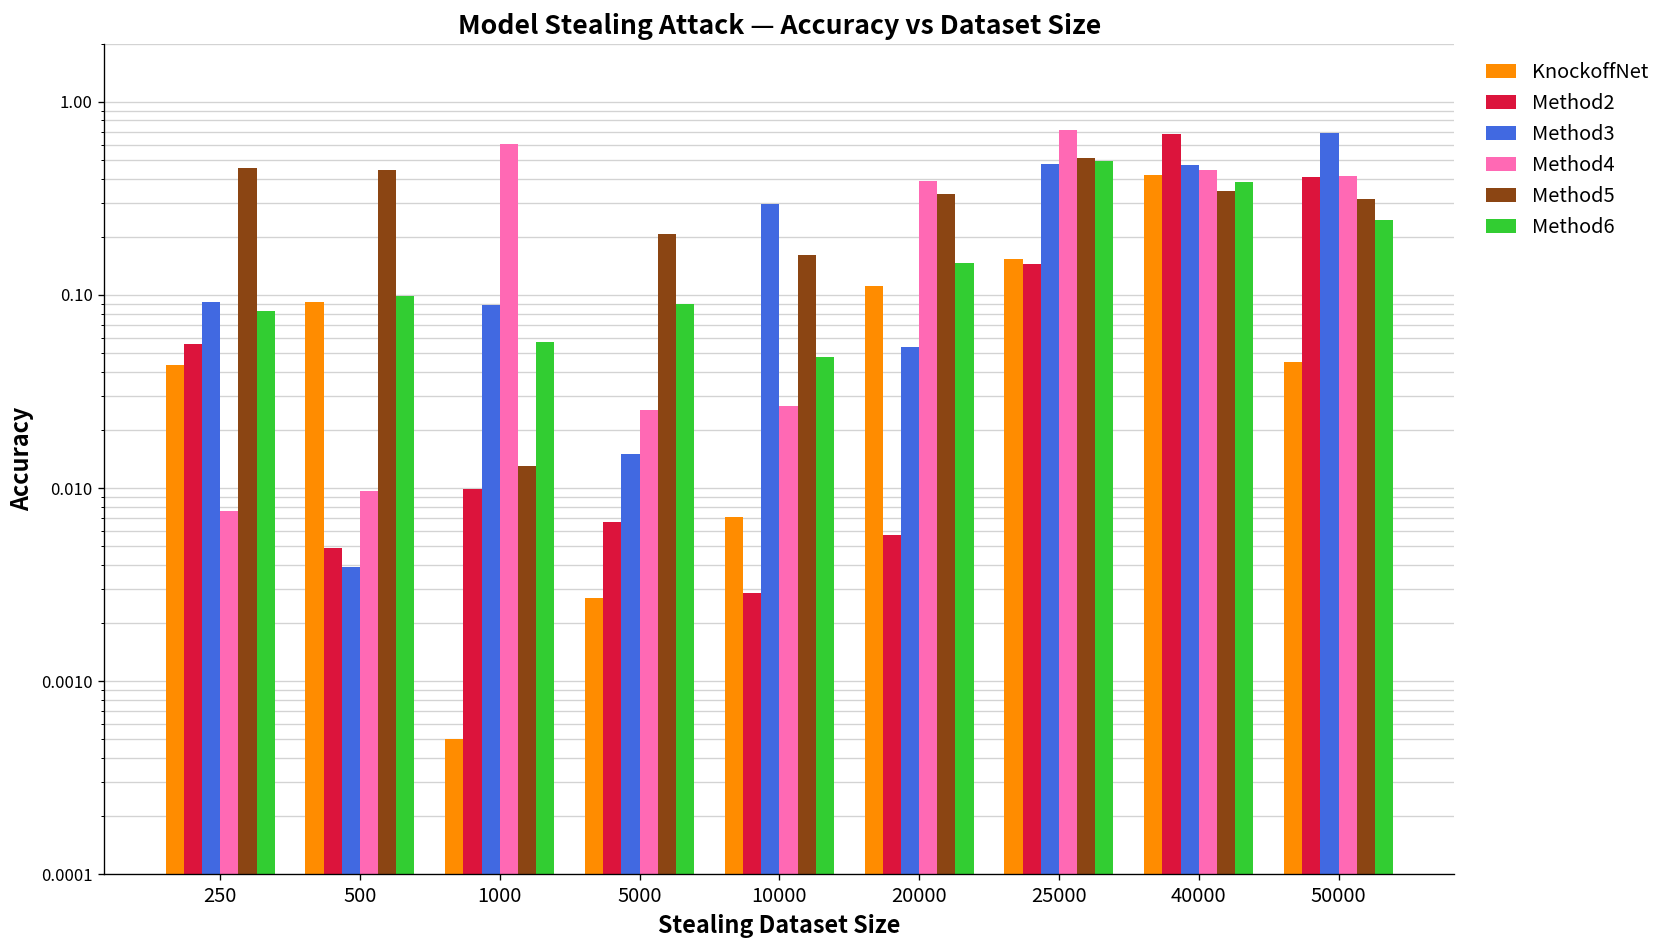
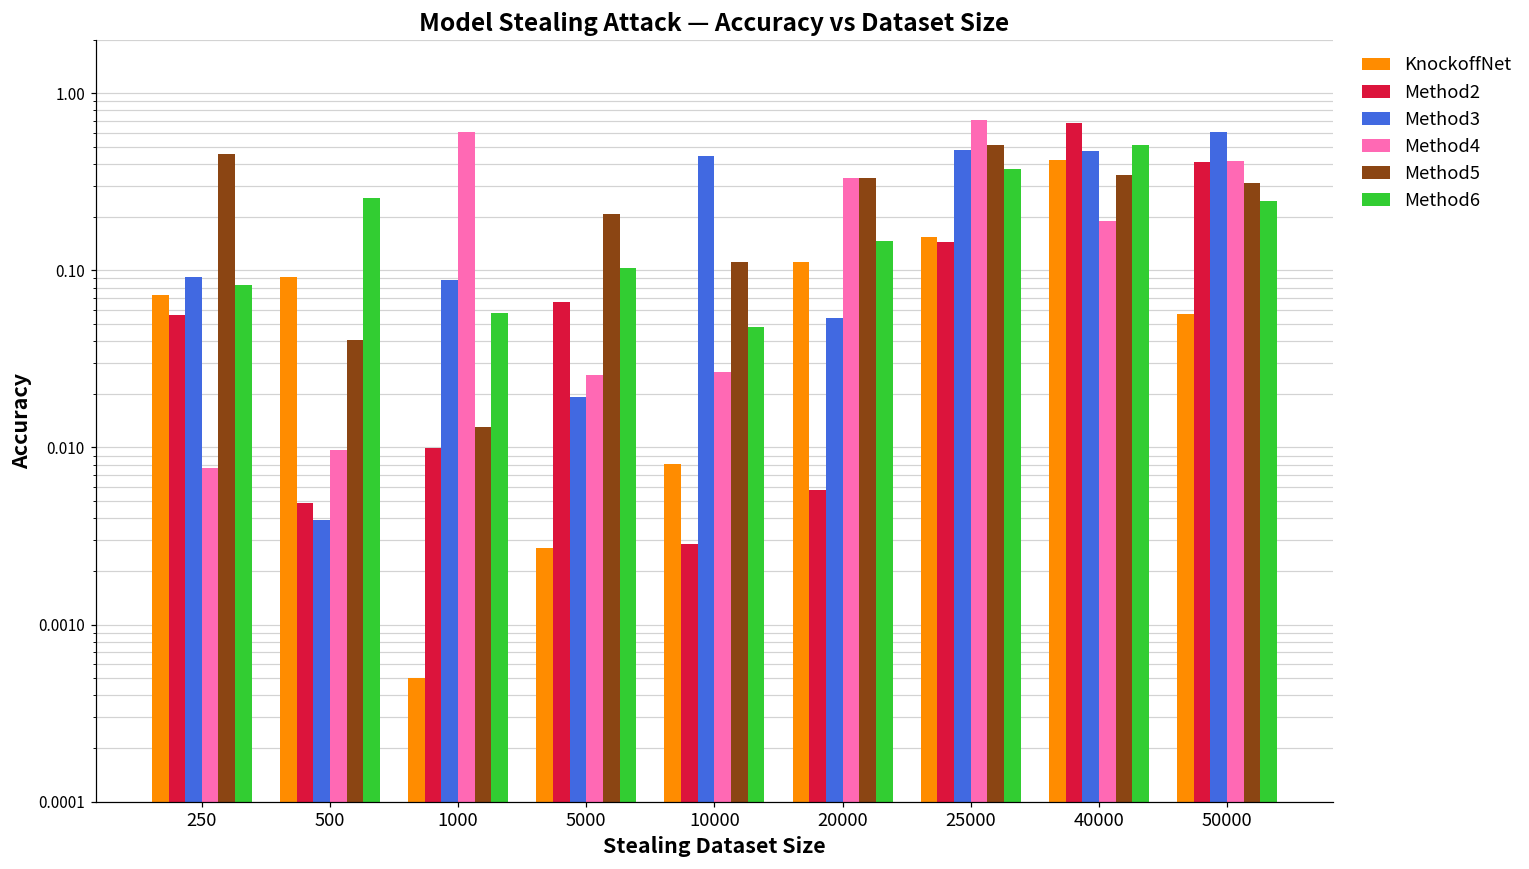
KnockoffNet, 250: 0.043 -> 0.07
Method5, 500: 0.44 -> 0.041
Method6, 500: 0.10 -> 0.26
Method2, 5000: 0.0067 -> 0.067
Method3, 5000: 0.015 -> 0.019
Method6, 5000: 0.09 -> 0.10
KnockoffNet, 10000: 0.007 -> 0.008
Method3, 10000: 0.30 -> 0.44
Method5, 10000: 0.16 -> 0.11
Method4, 20000: 0.39 -> 0.33
Method6, 25000: 0.49 -> 0.37
Method4, 40000: 0.45 -> 0.19
Method6, 40000: 0.38 -> 0.51
KnockoffNet, 50000: 0.045 -> 0.056
Method3, 50000: 0.69 -> 0.60
